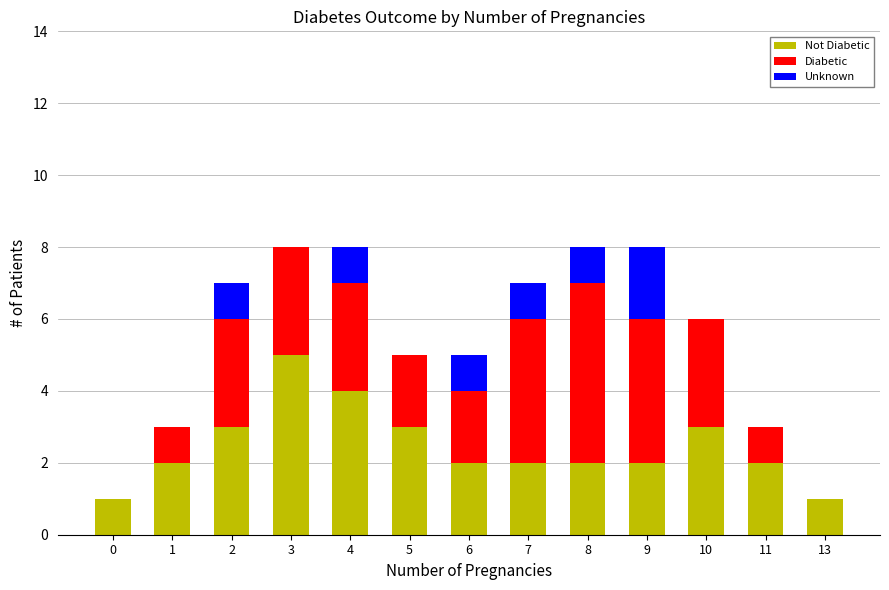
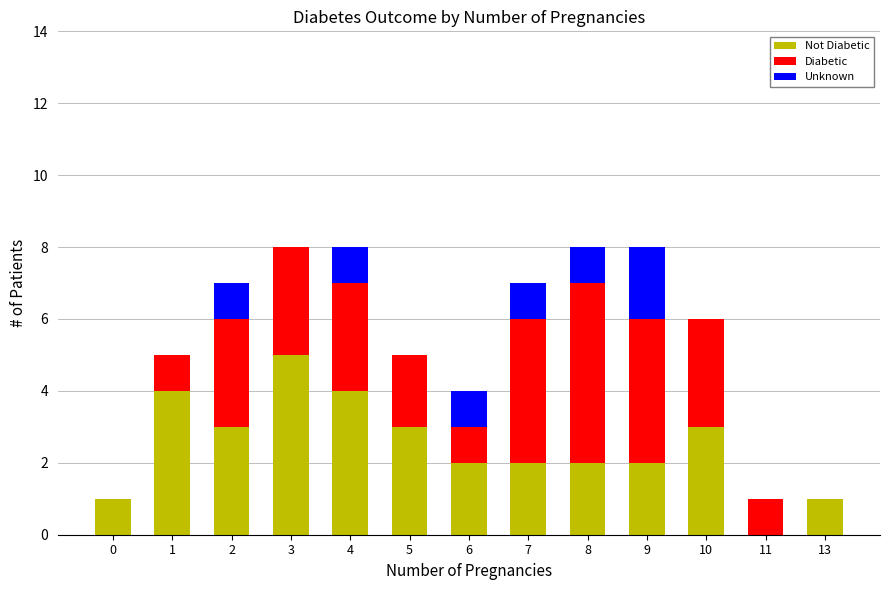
Not Diabetic, 1: 2 -> 4
Diabetic, 6: 2 -> 1
Not Diabetic, 11: 2 -> 0
